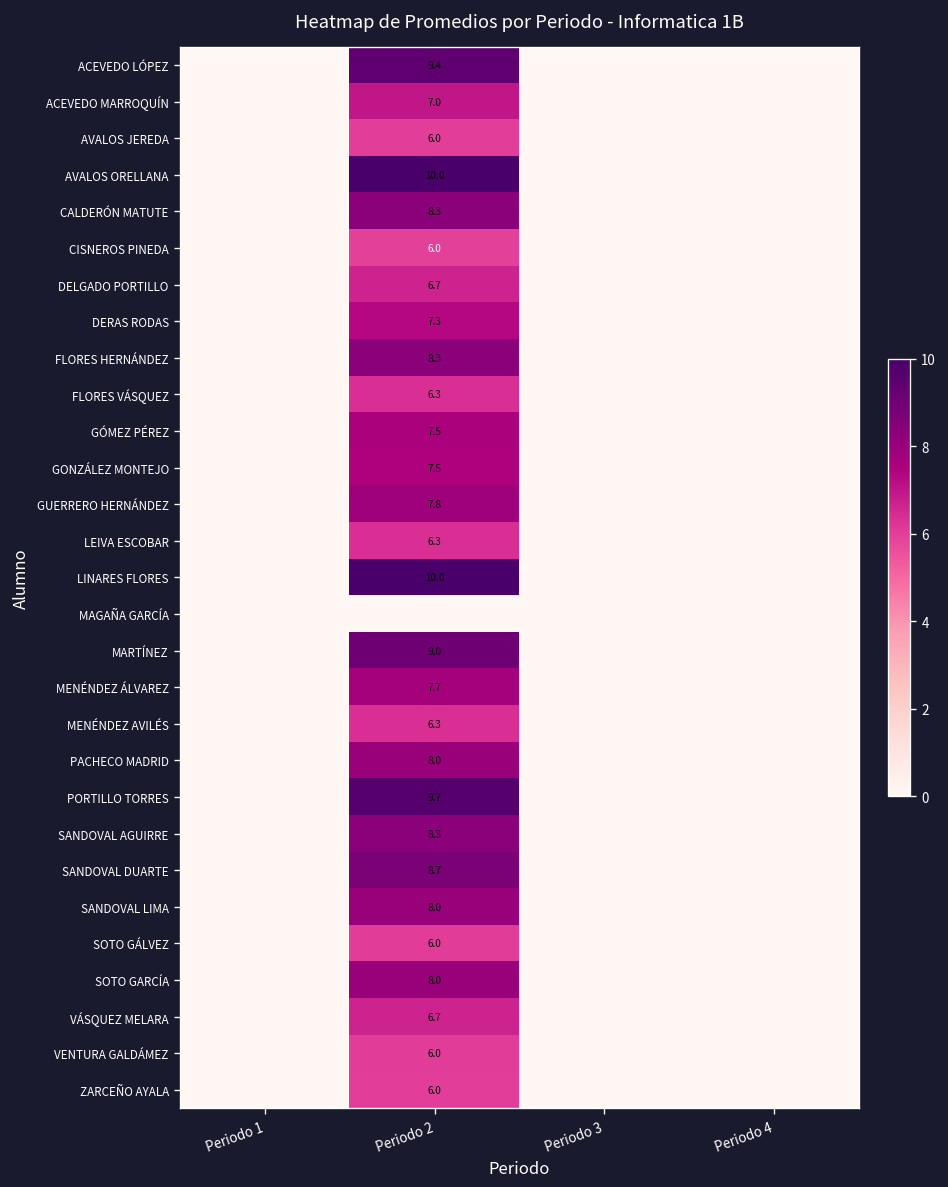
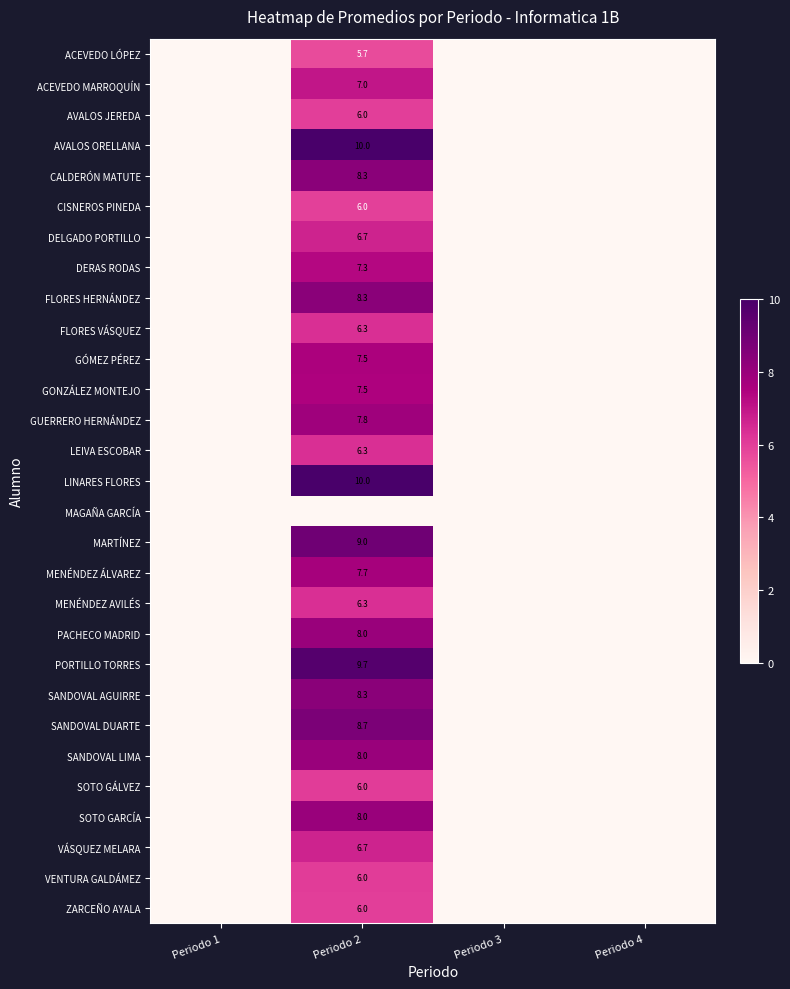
ACEVEDO LÓPEZ, Periodo 2: 9.4 -> 5.7
